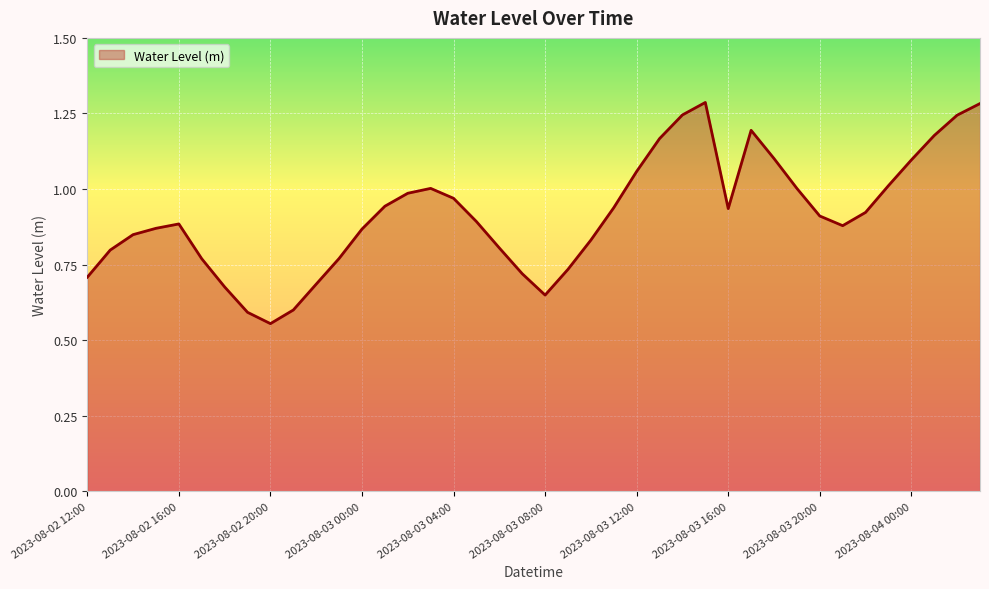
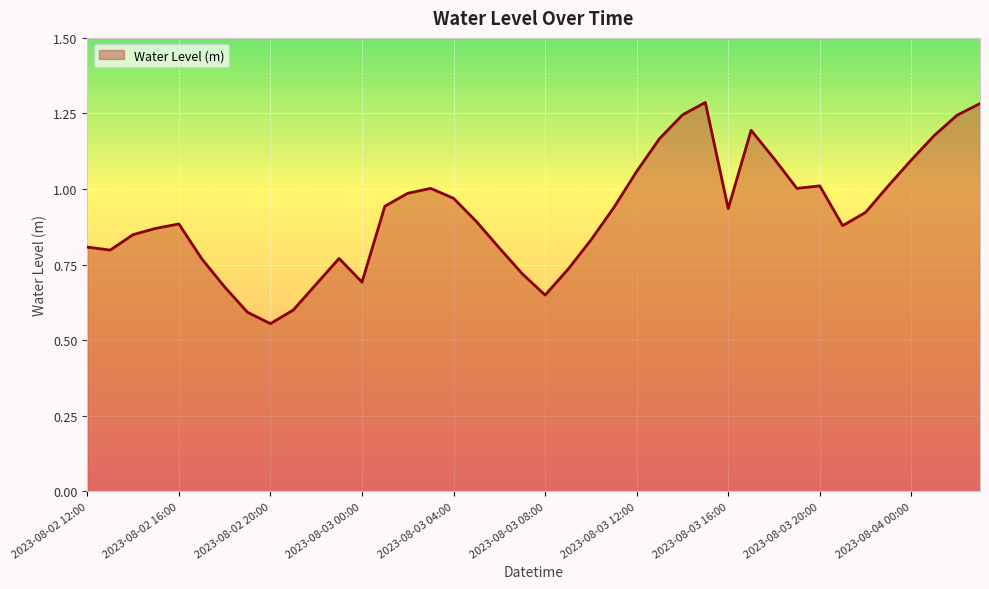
2023-08-02 12:00: 0.71 -> 0.81
2023-08-03 00:00: 0.87 -> 0.69
2023-08-03 20:00: 0.91 -> 1.01
